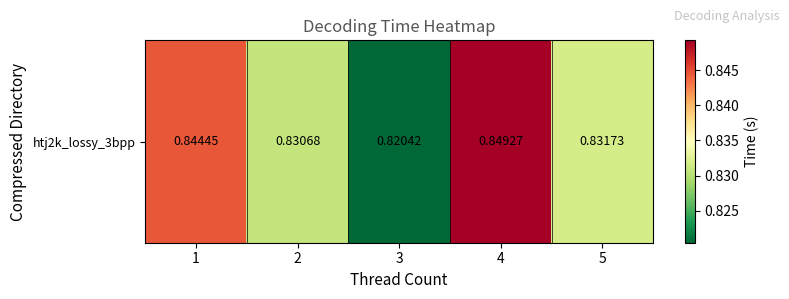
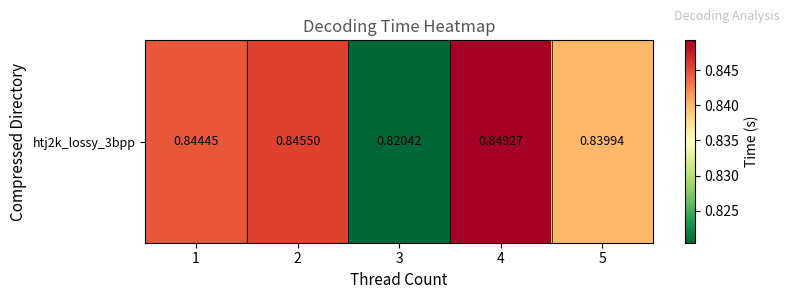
htj2k_lossy_3bpp, 2: 0.83068 -> 0.84550
htj2k_lossy_3bpp, 5: 0.83173 -> 0.83994
